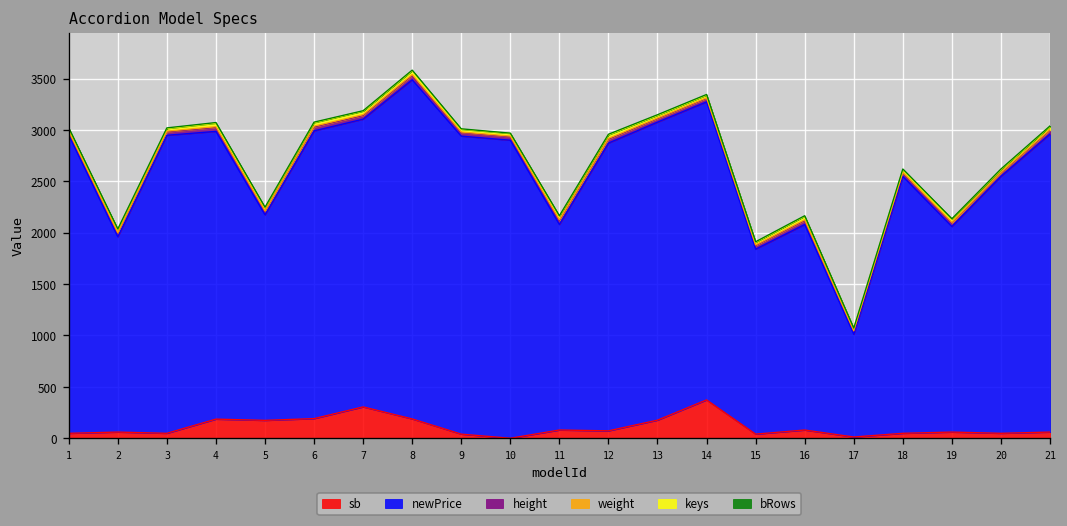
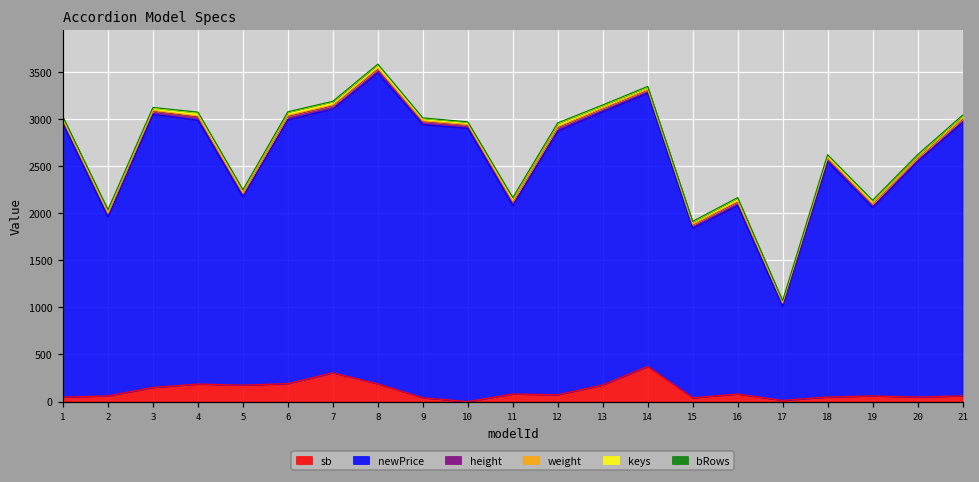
sb, 3: 0 -> 200
